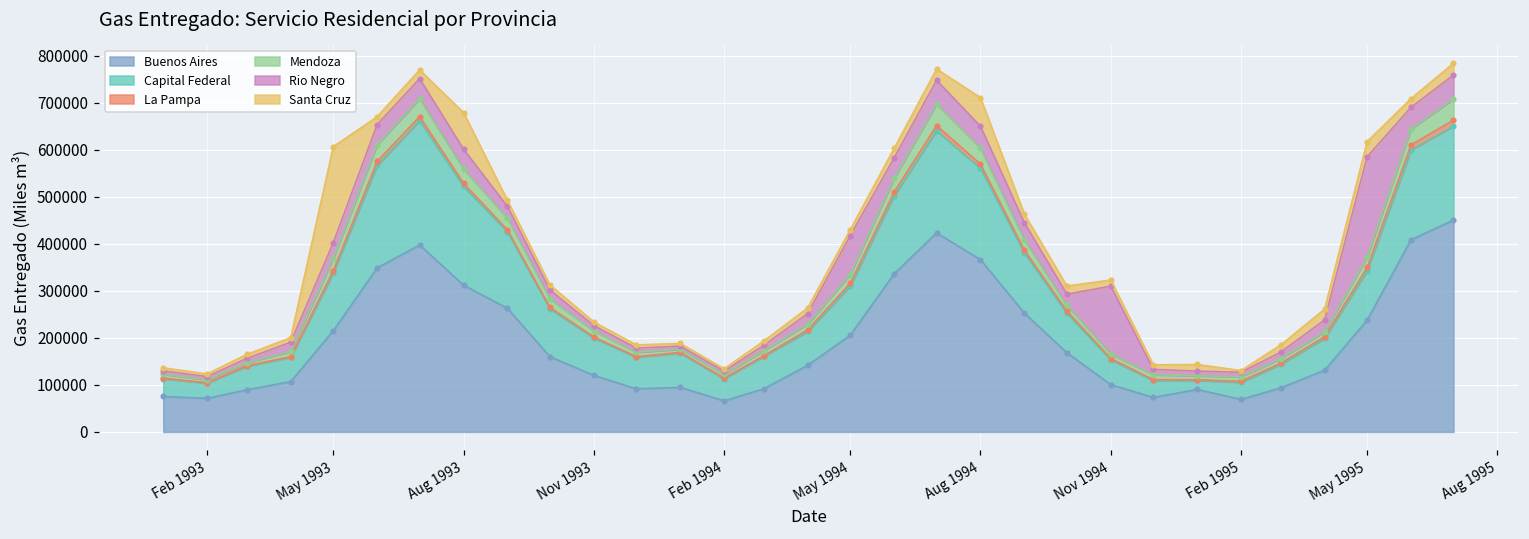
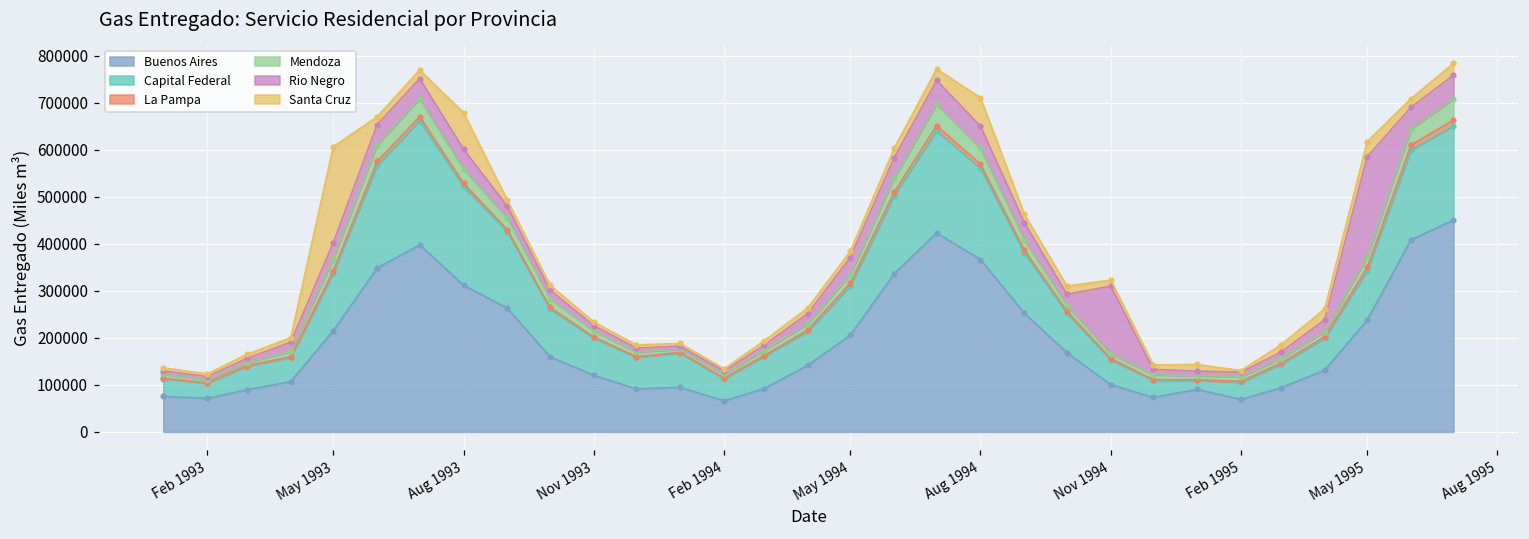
Rio Negro, May 1994: 80000 -> 40000
